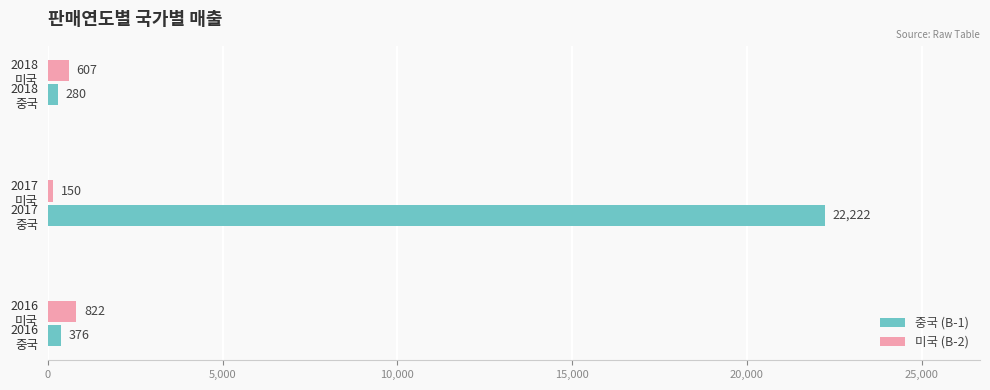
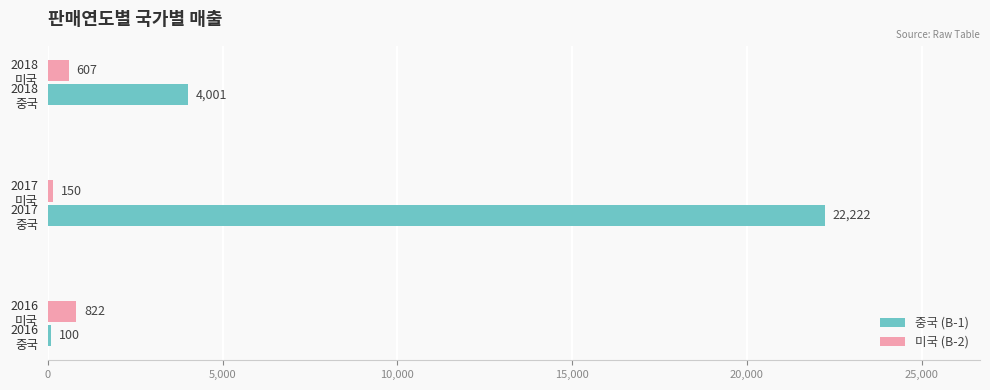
중국 (B-1), 2018 중국: 280 -> 4,001
중국 (B-1), 2016 중국: 376 -> 100
